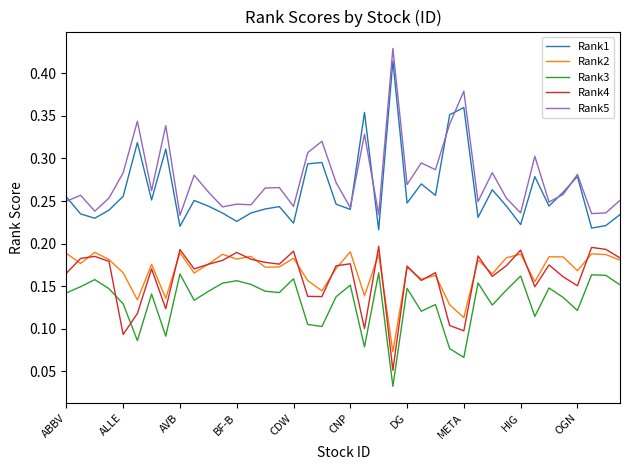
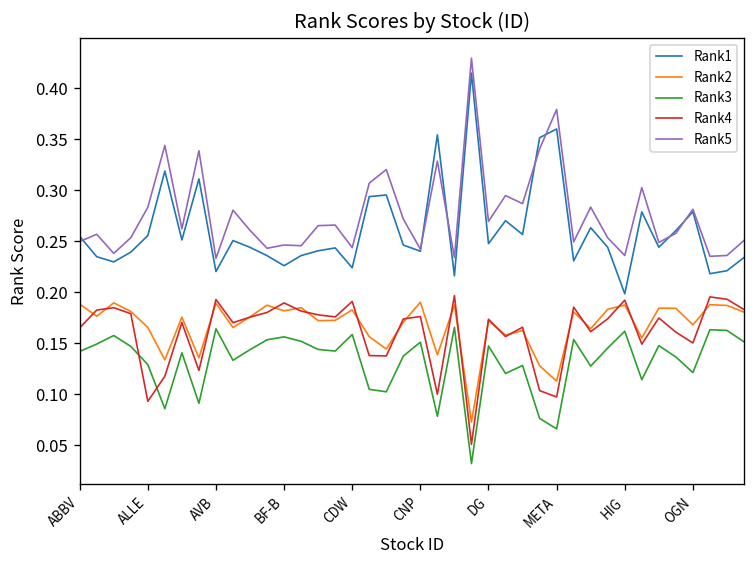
Rank1, HIG: 0.22 -> 0.20
